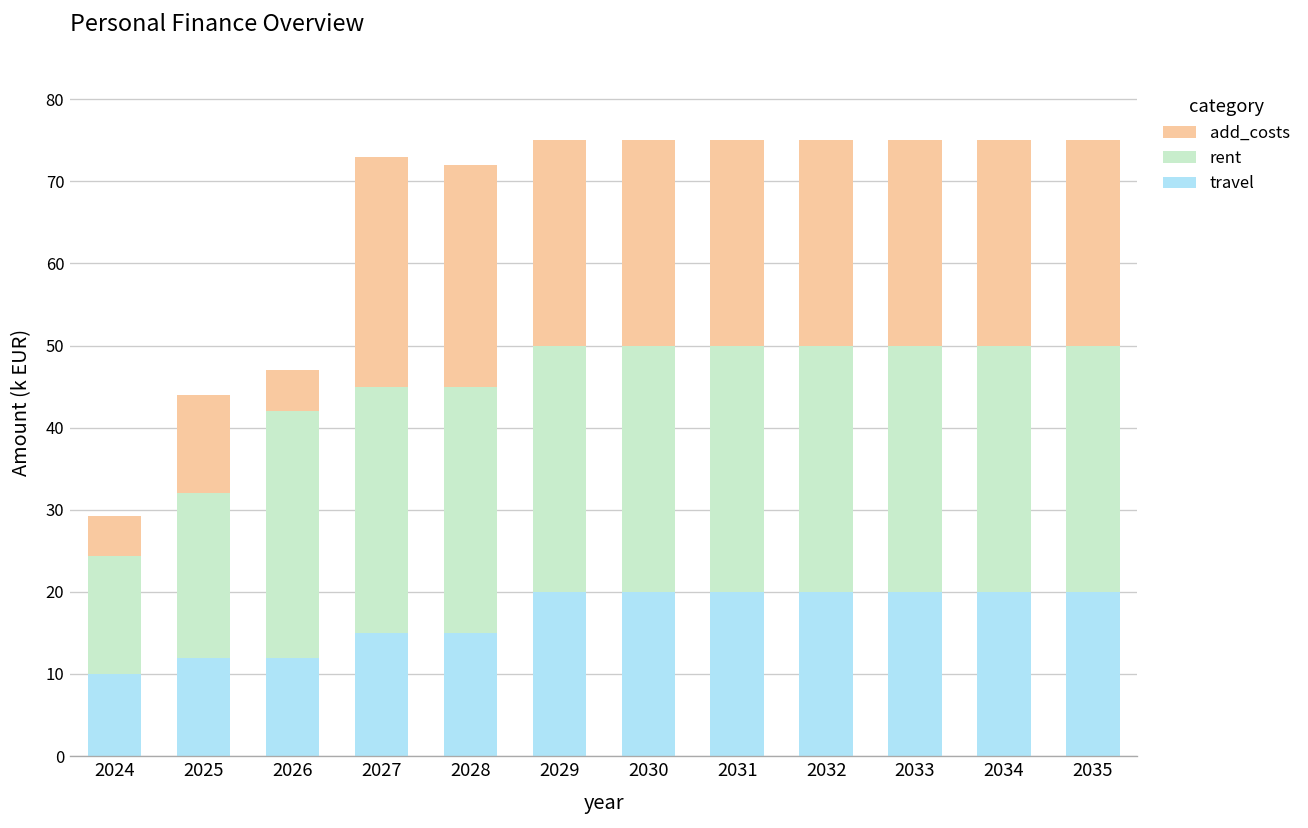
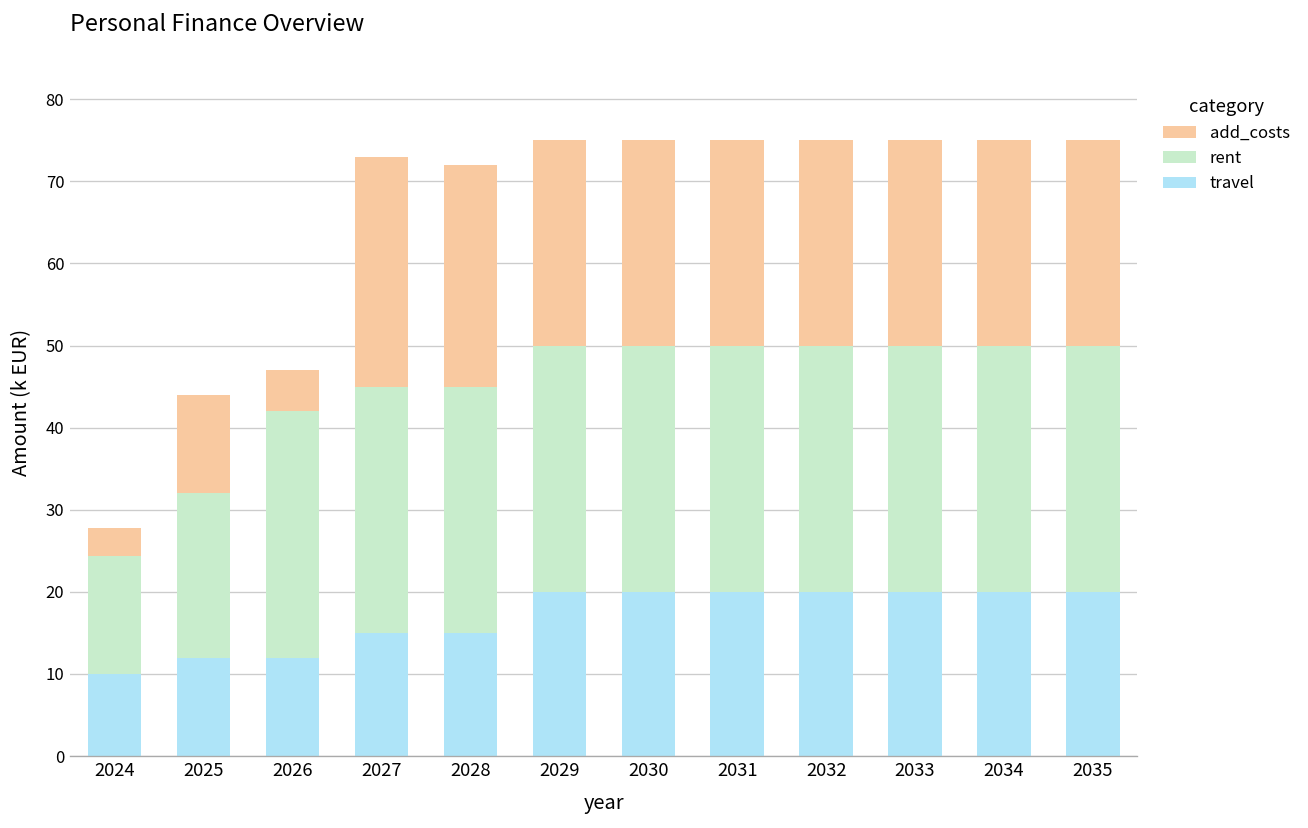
add_costs, 2024: 5 -> 3
